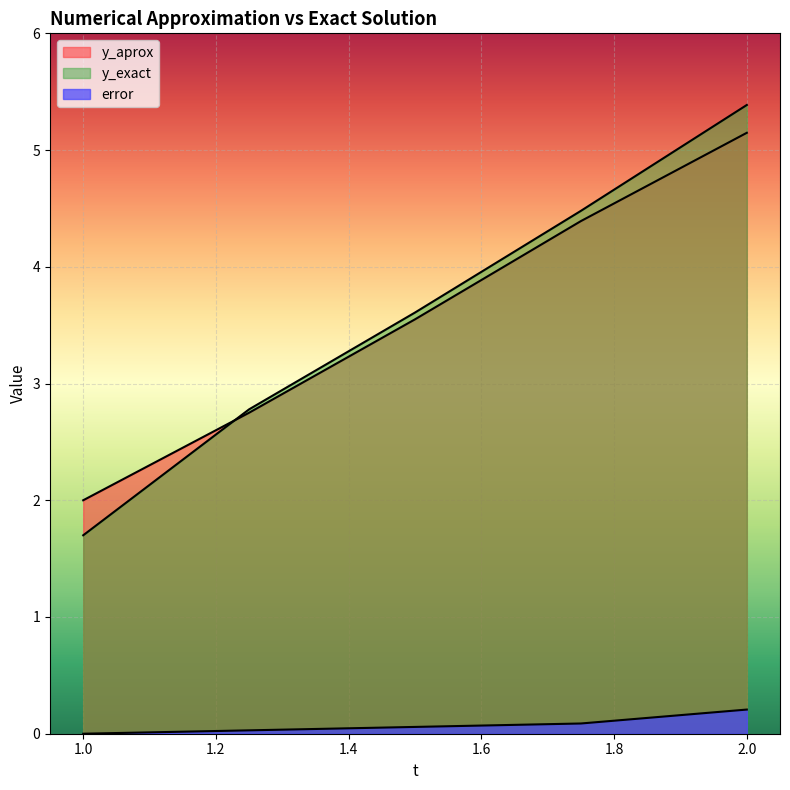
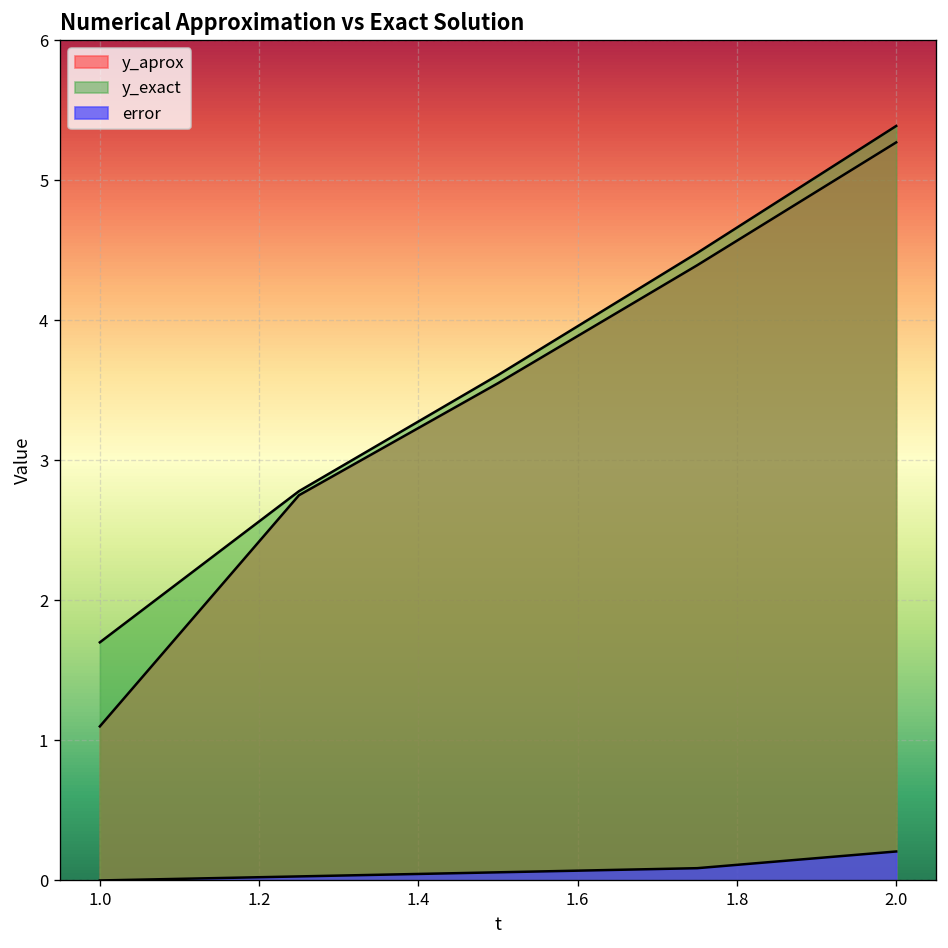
y_aprox, 1.0: 2.0 -> 1.1
y_aprox, 2.0: 5.15 -> 5.27
